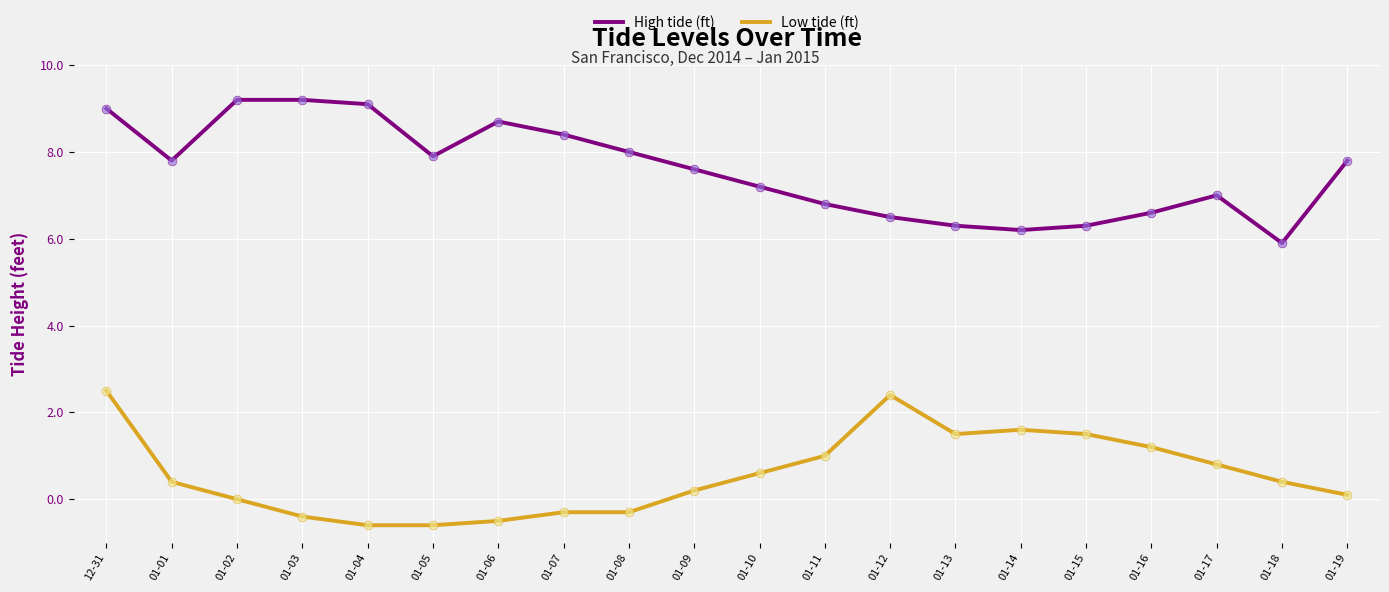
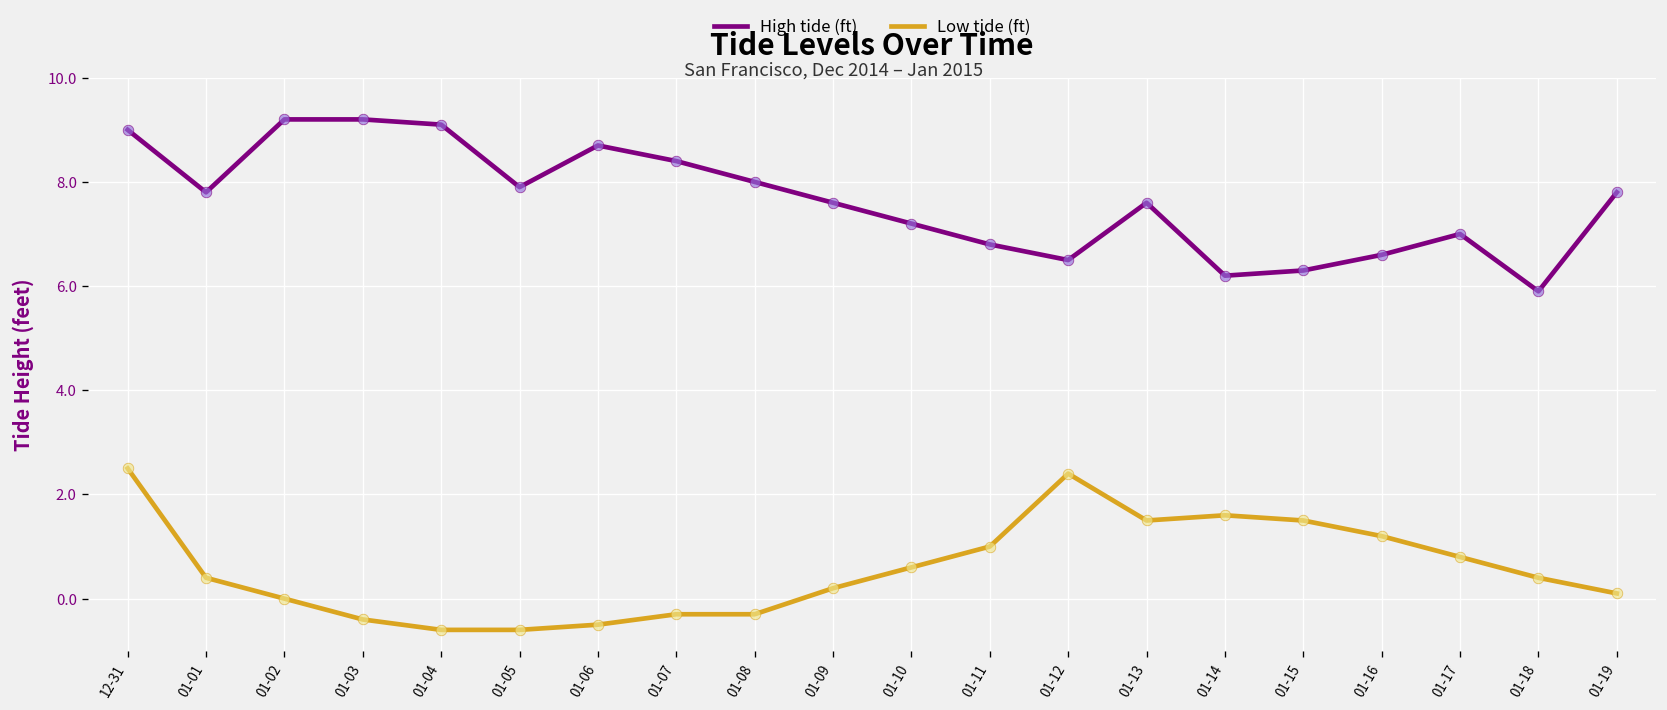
High tide (ft), 01-13: 6.3 -> 7.6
